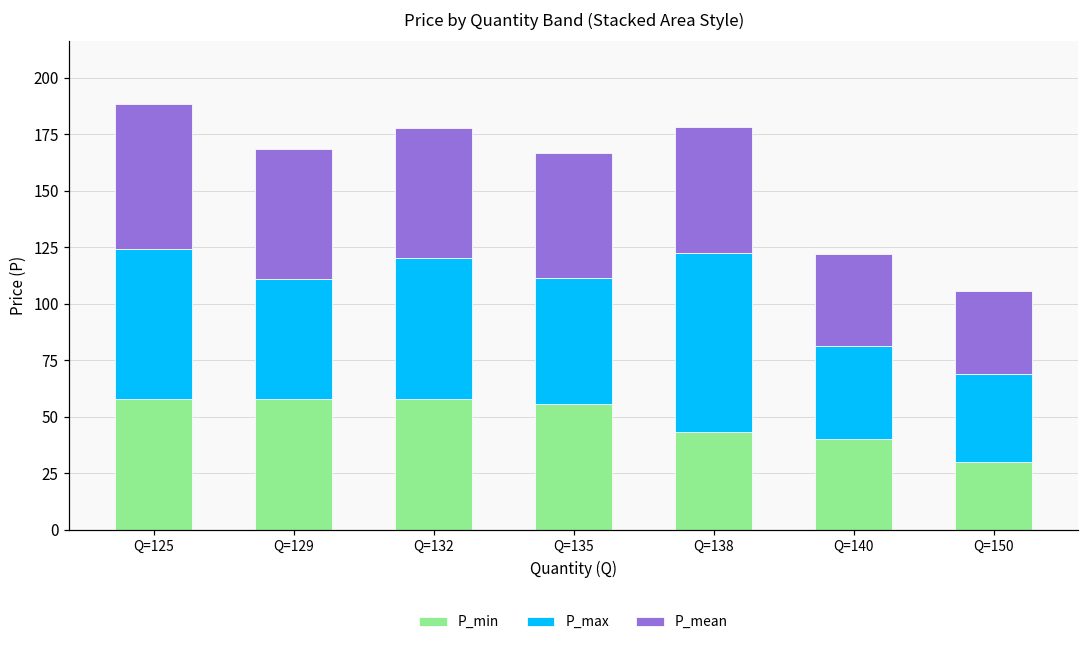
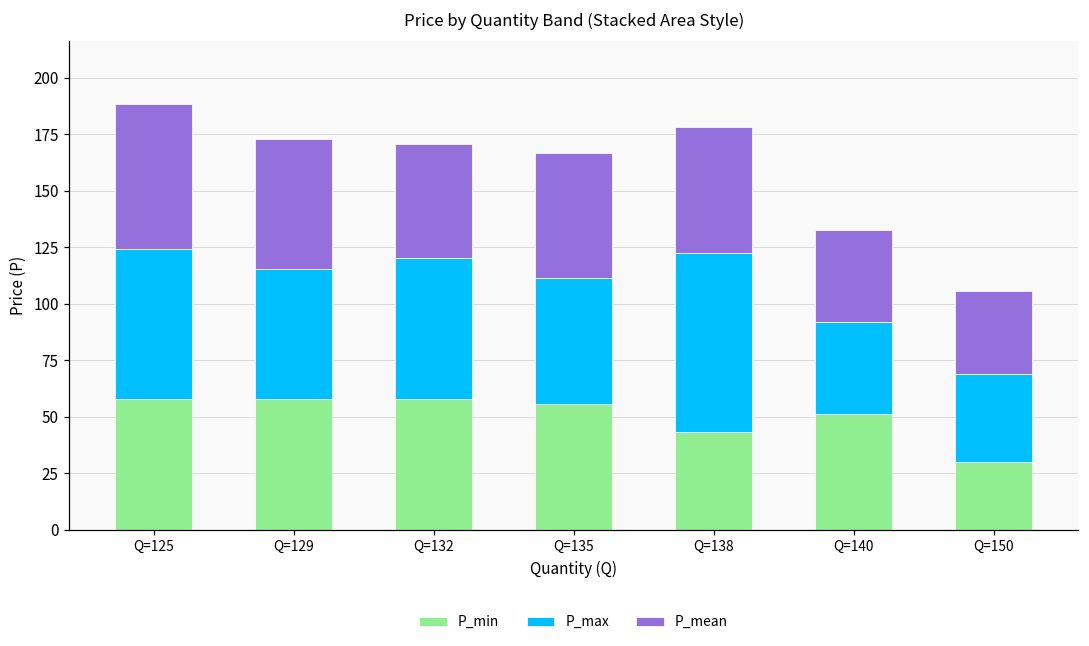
P_max, Q=129: 53 -> 58
P_mean, Q=132: 58 -> 51
P_min, Q=140: 40 -> 51
